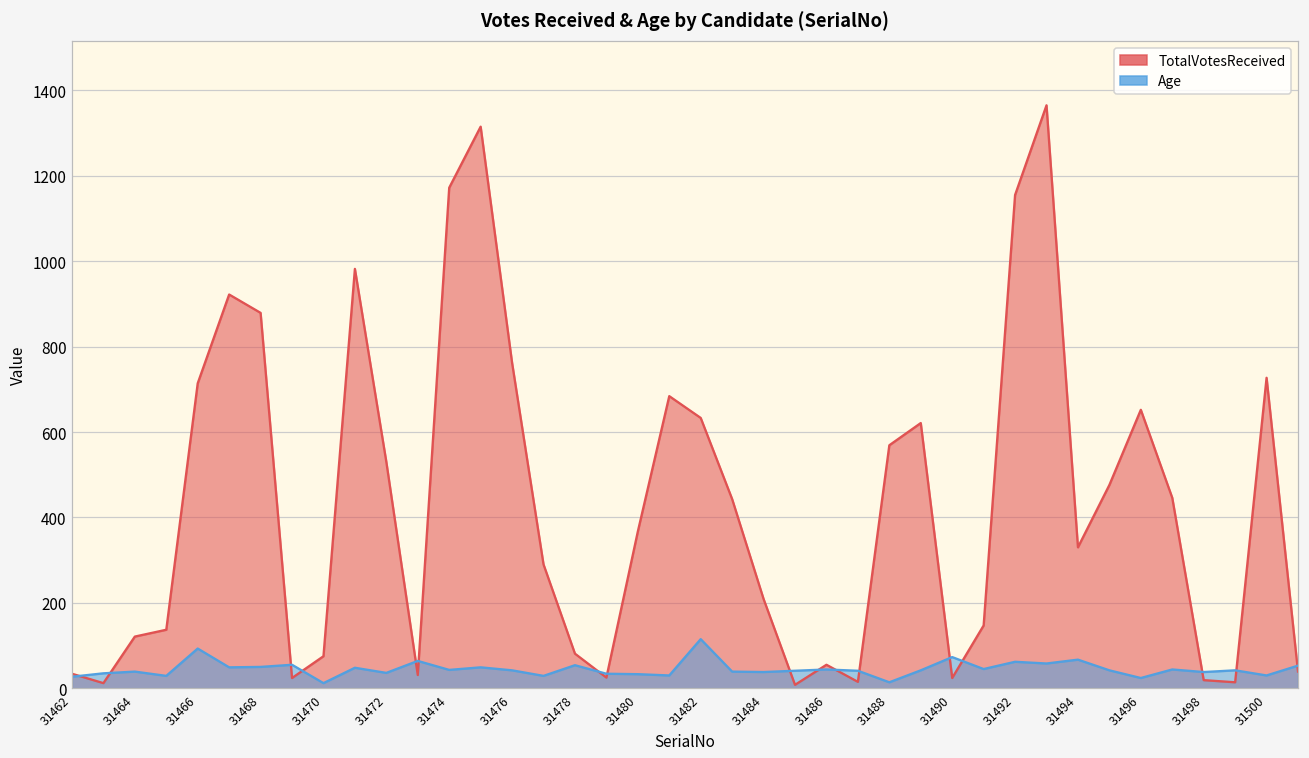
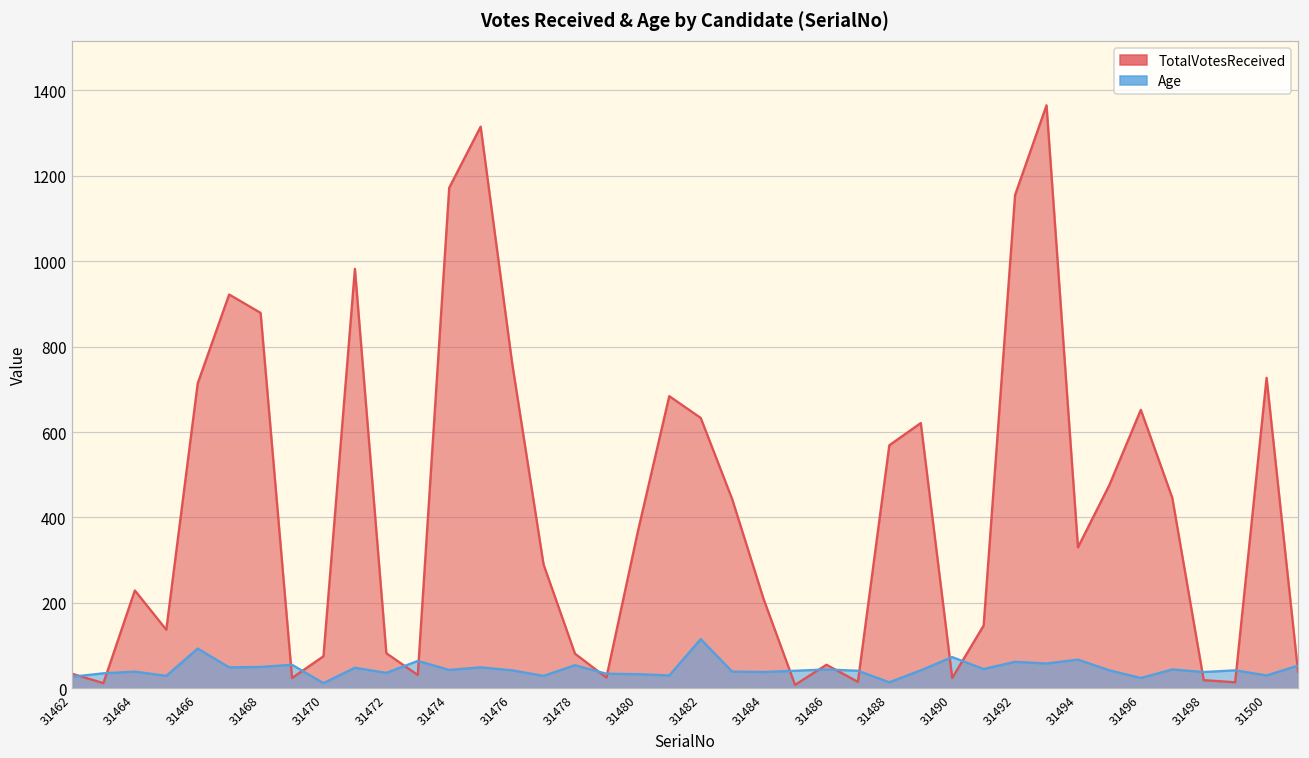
TotalVotesReceived, 31464: 120 -> 230
TotalVotesReceived, 31472: 530 -> 80
